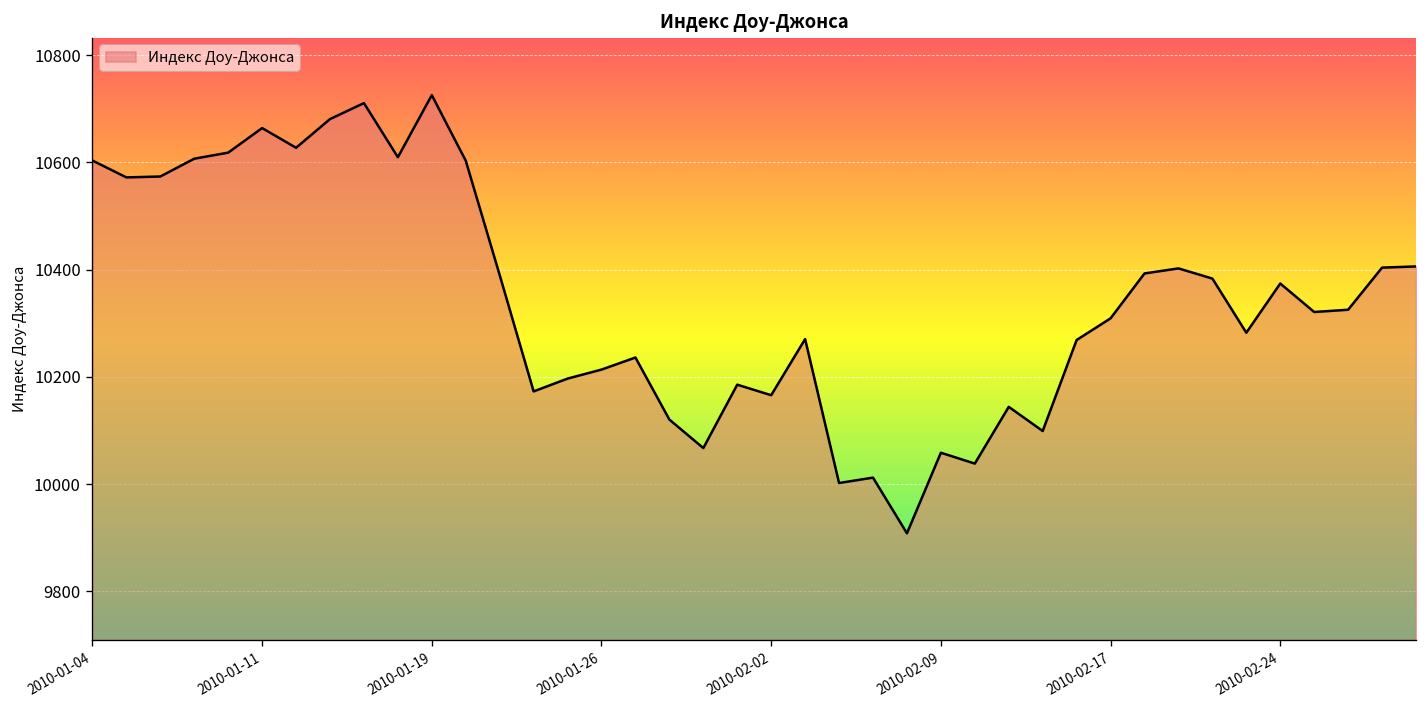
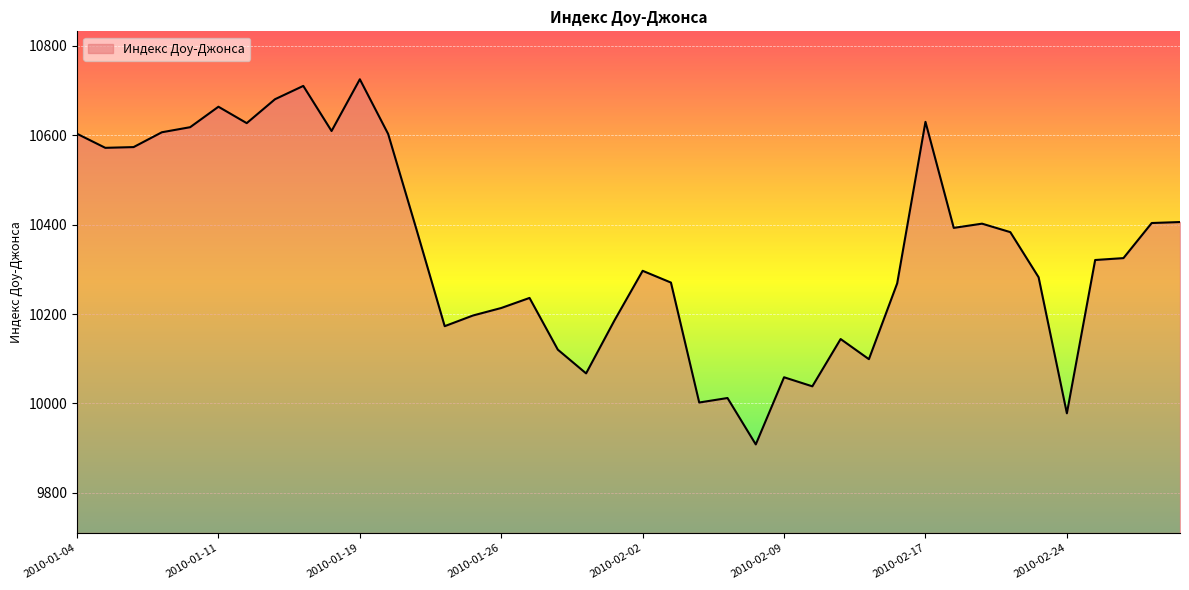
2010-02-02: 10170 -> 10300
2010-02-17: 10310 -> 10630
2010-02-24: 10370 -> 9980
